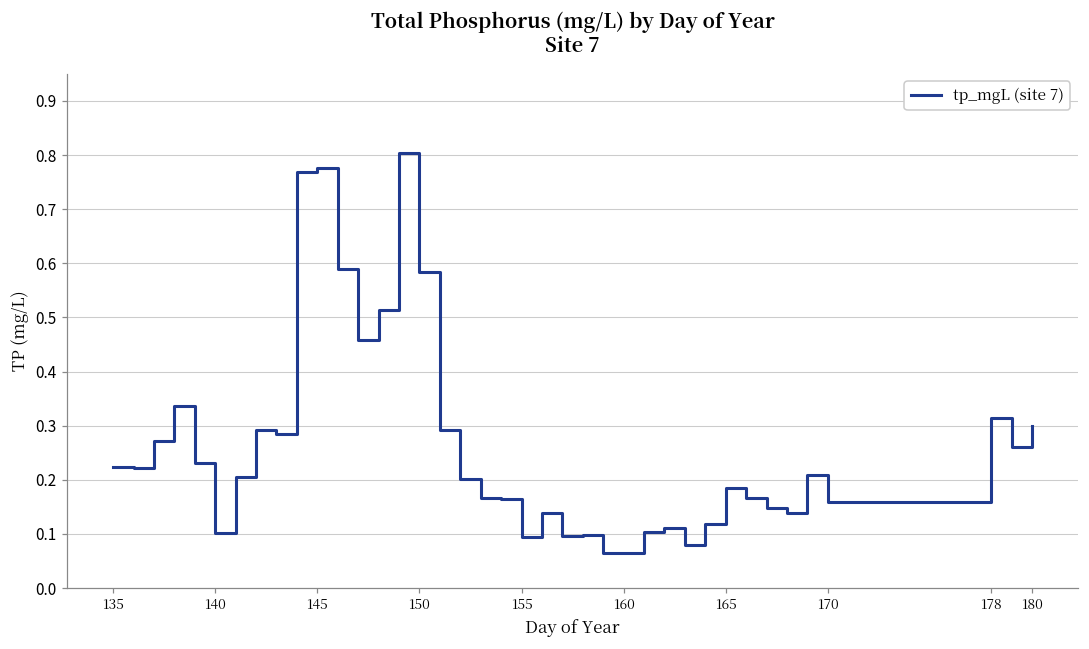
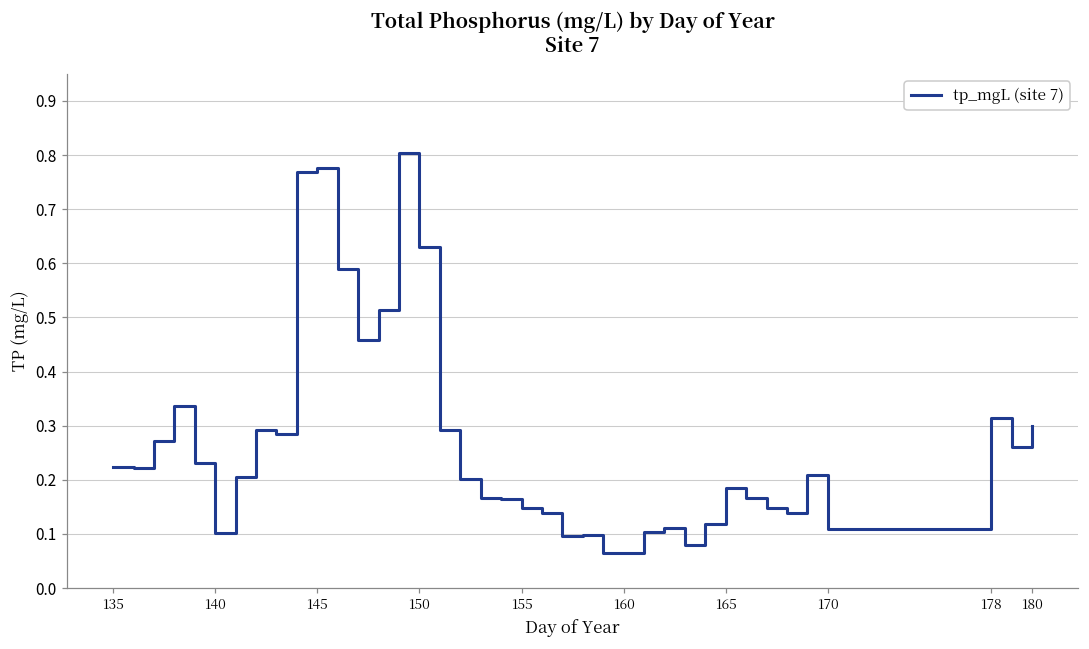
150: 0.58 -> 0.63
155: 0.09 -> 0.15
170: 0.16 -> 0.11
